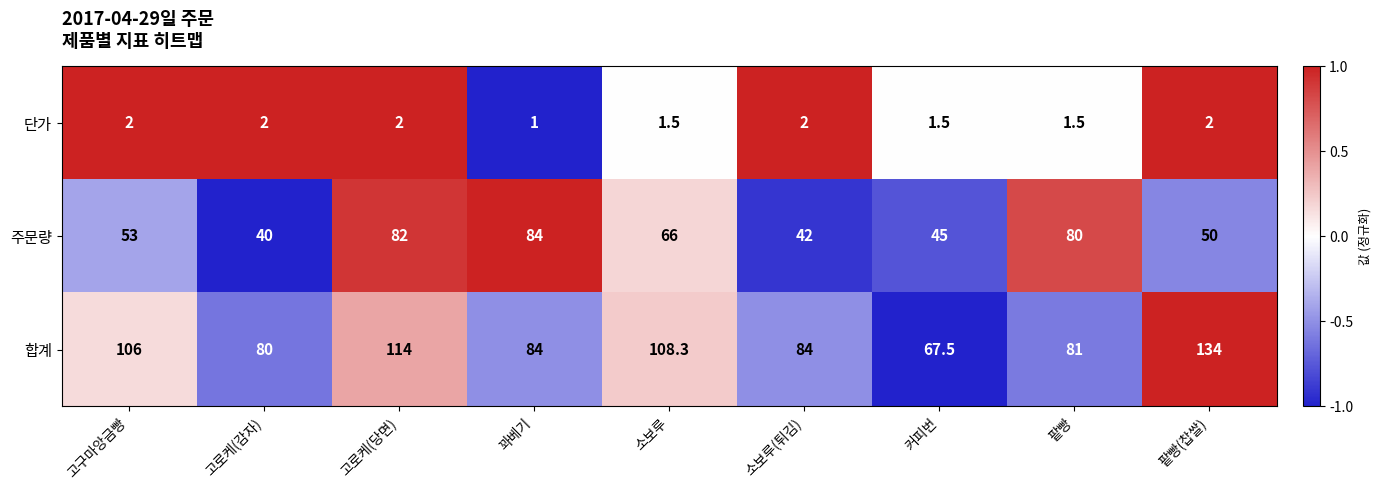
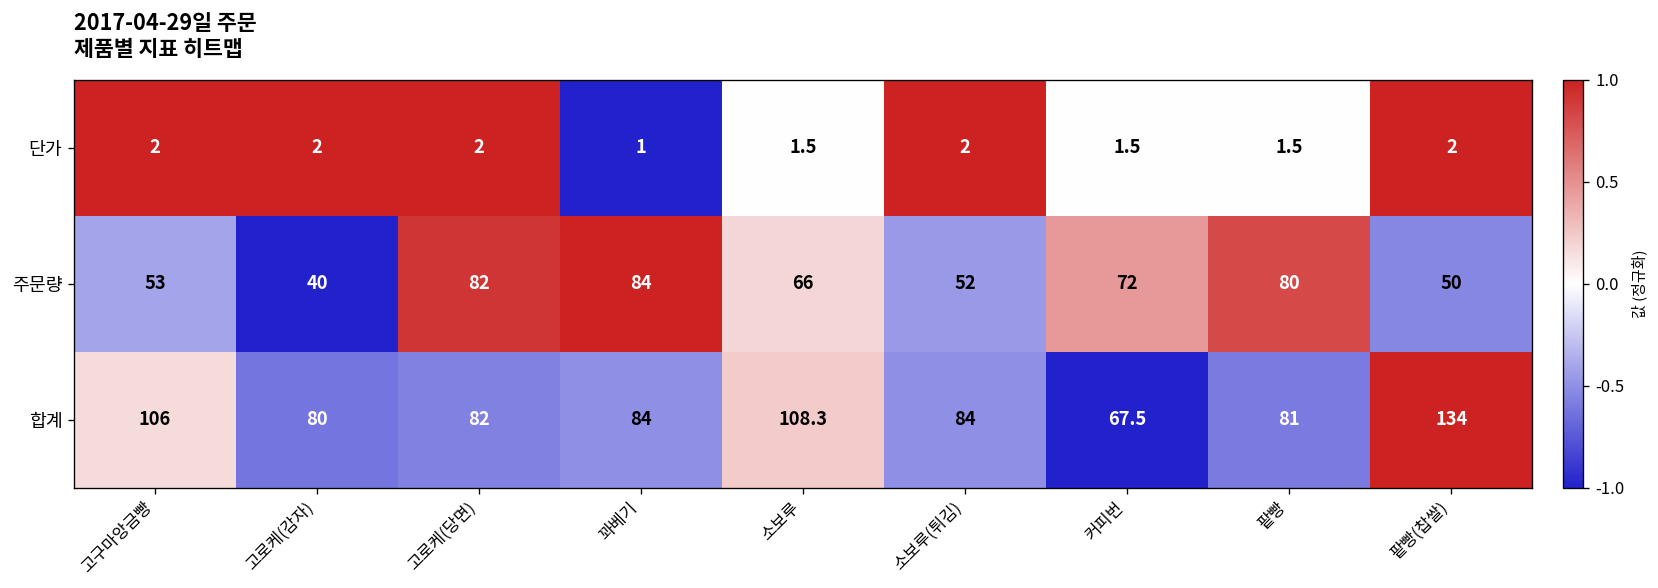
주문량, 소보루(튀김): 42 -> 52
주문량, 커피번: 45 -> 72
합계, 고로케(당면): 114 -> 82
